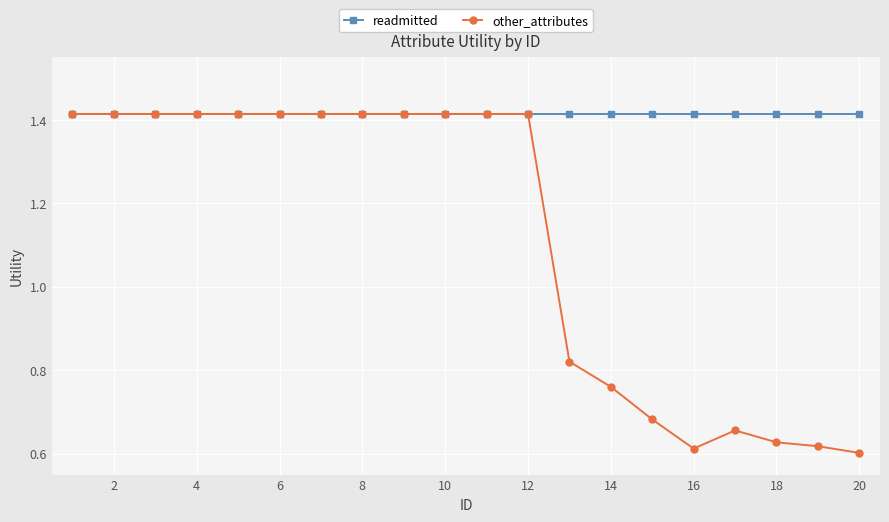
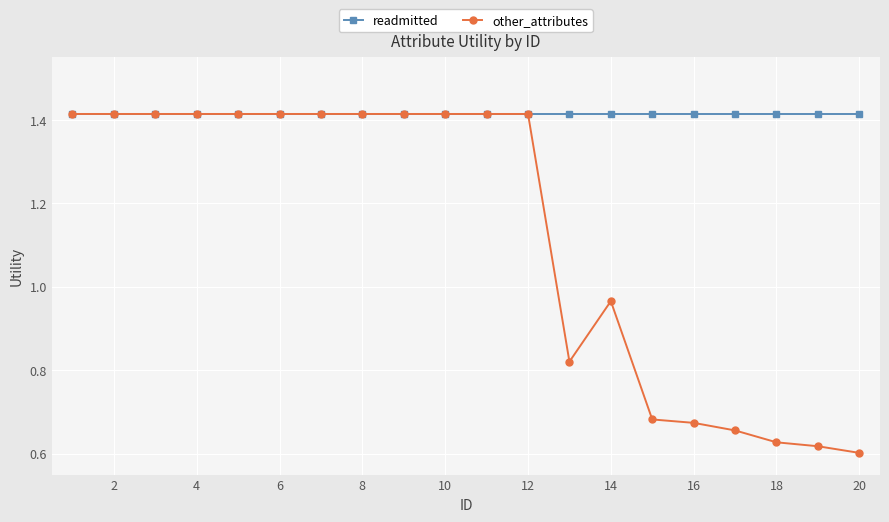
other_attributes, 14: 0.76 -> 0.97
other_attributes, 16: 0.61 -> 0.67
